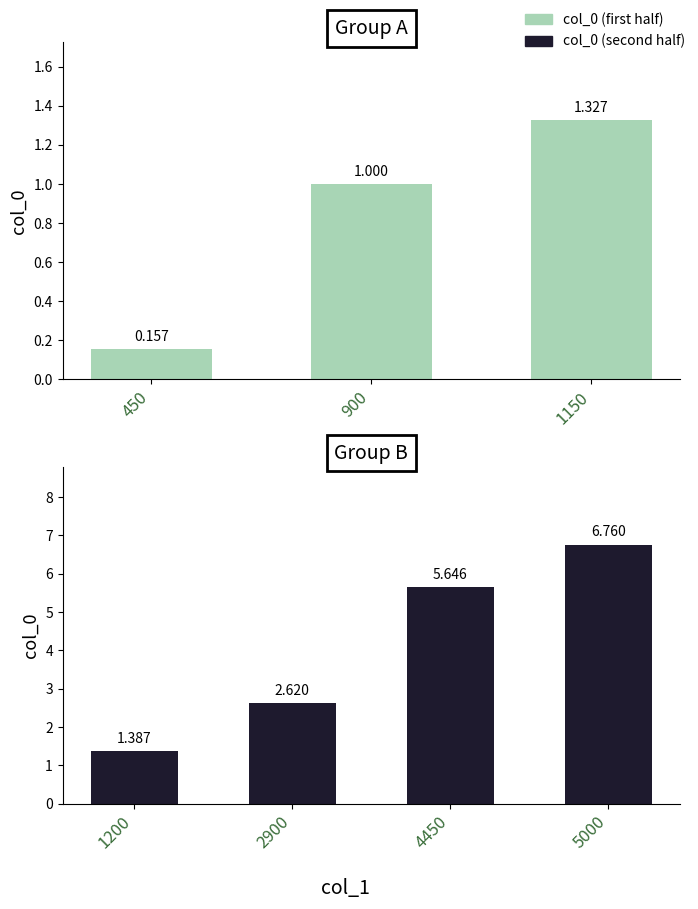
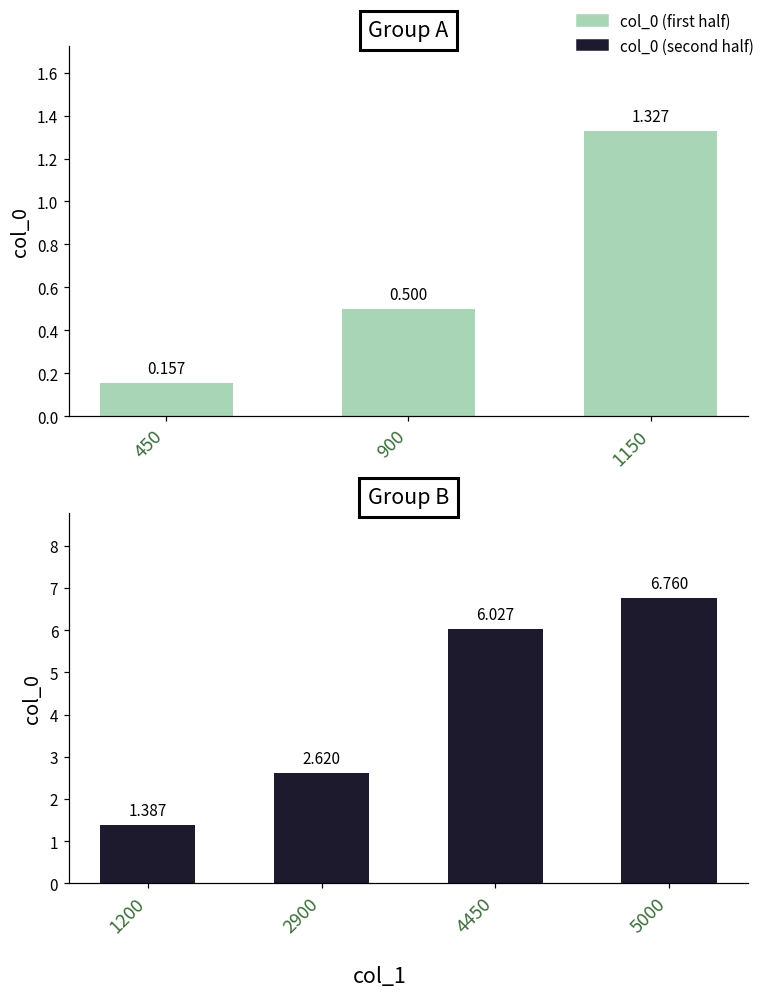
Group A, 900: 1.000 -> 0.500
Group B, 4450: 5.646 -> 6.027
